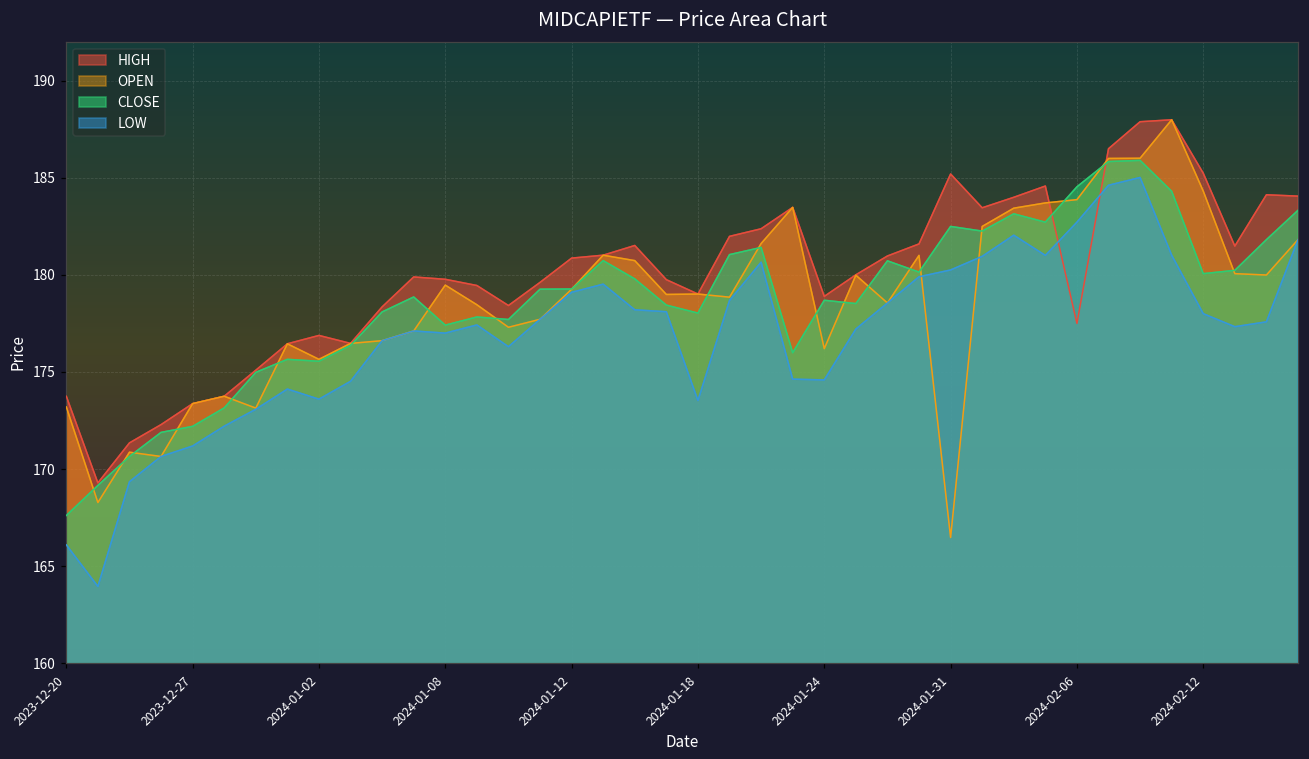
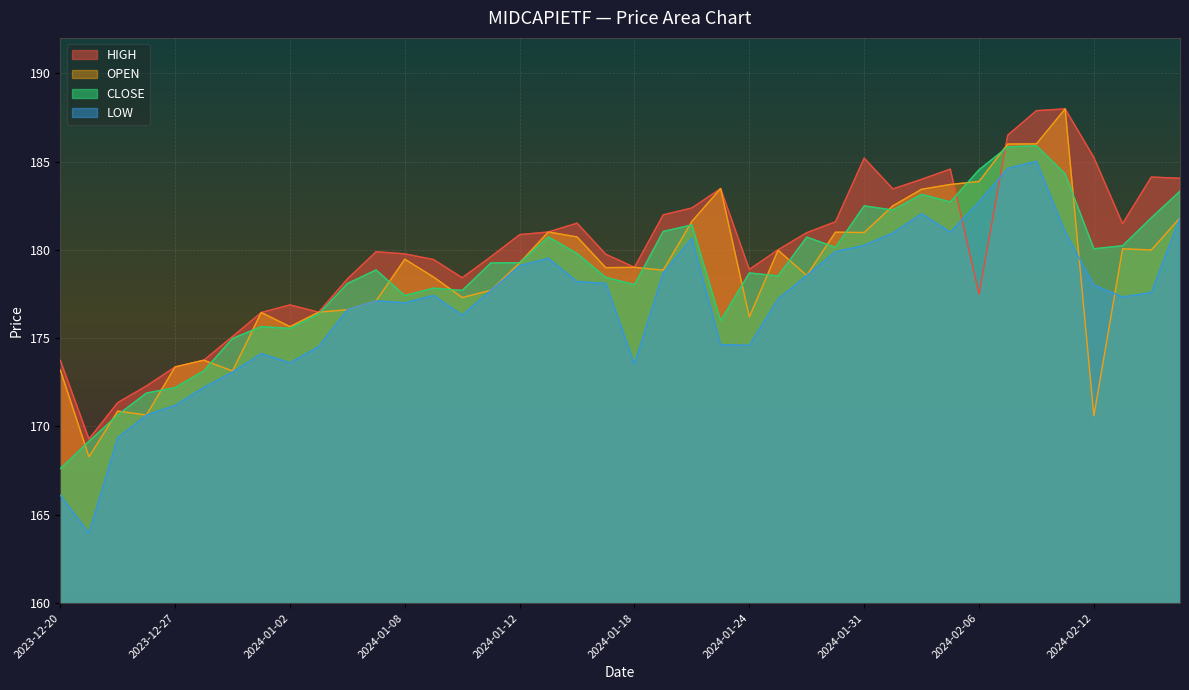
OPEN, 2024-01-31: 166.5 -> 181.0
OPEN, 2024-02-12: 184.3 -> 170.6
